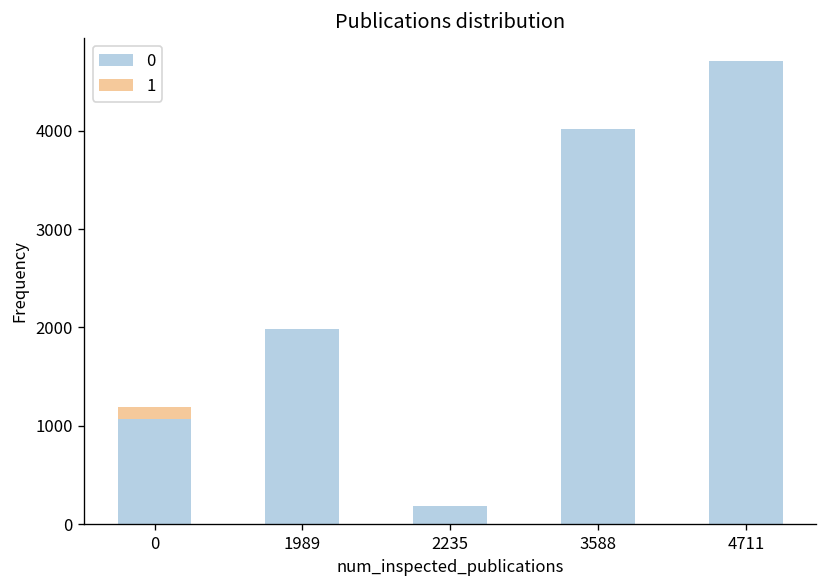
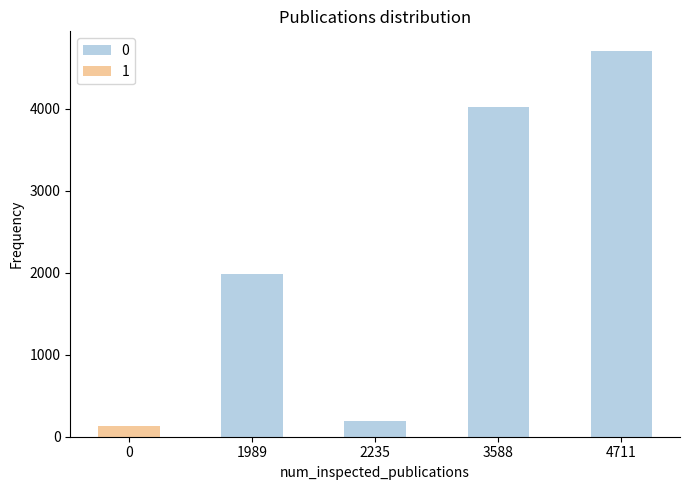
0, 0: 1100 -> 0
